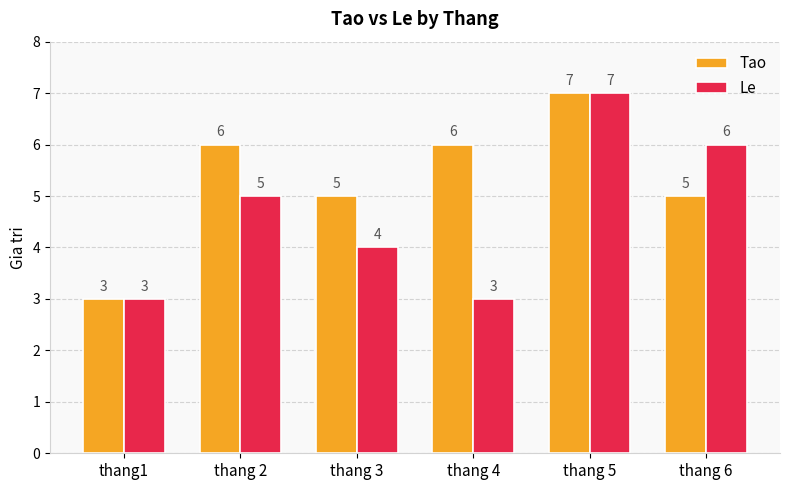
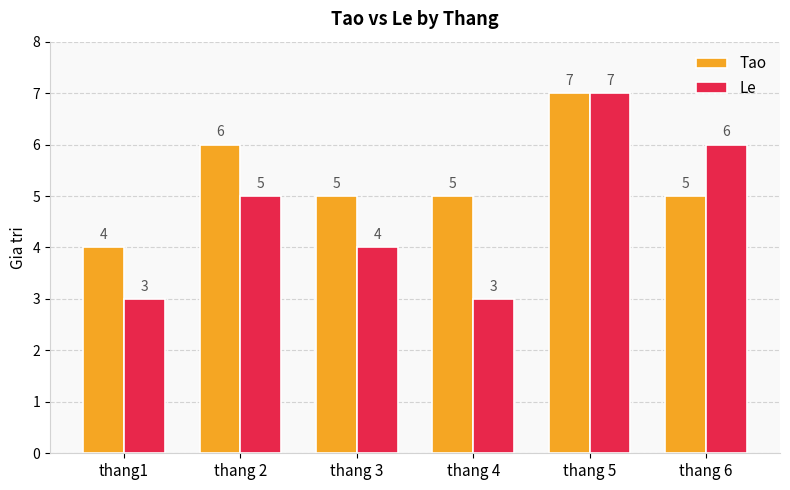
Tao, thang1: 3 -> 4
Tao, thang 4: 6 -> 5
